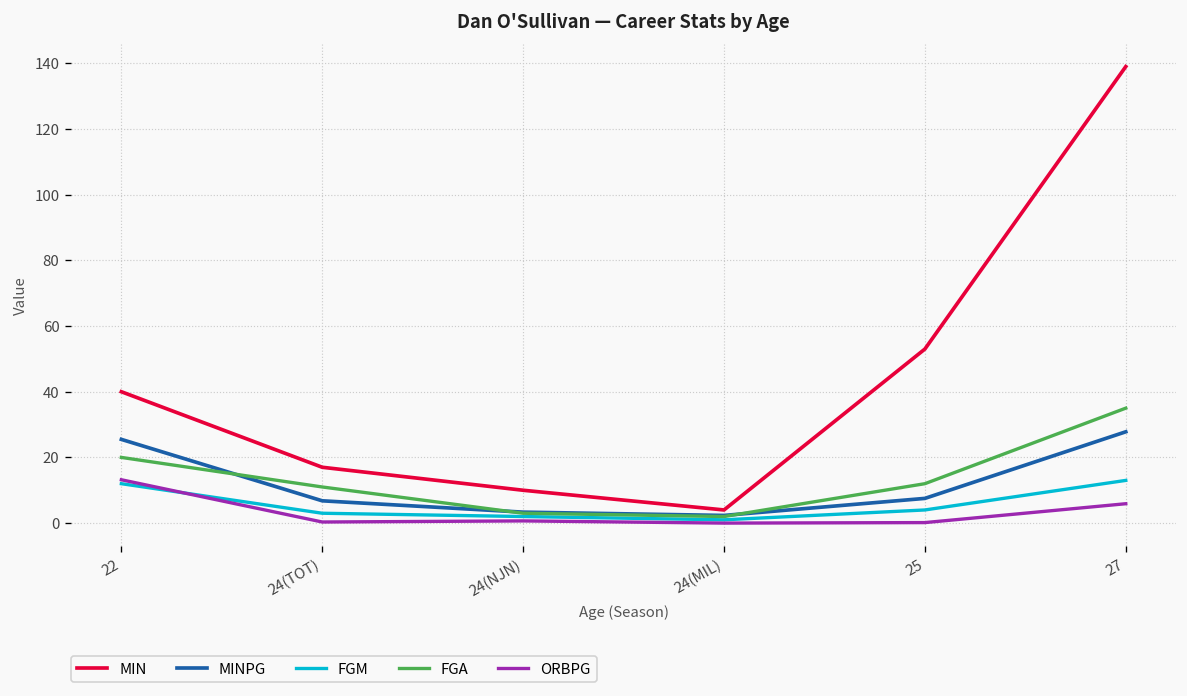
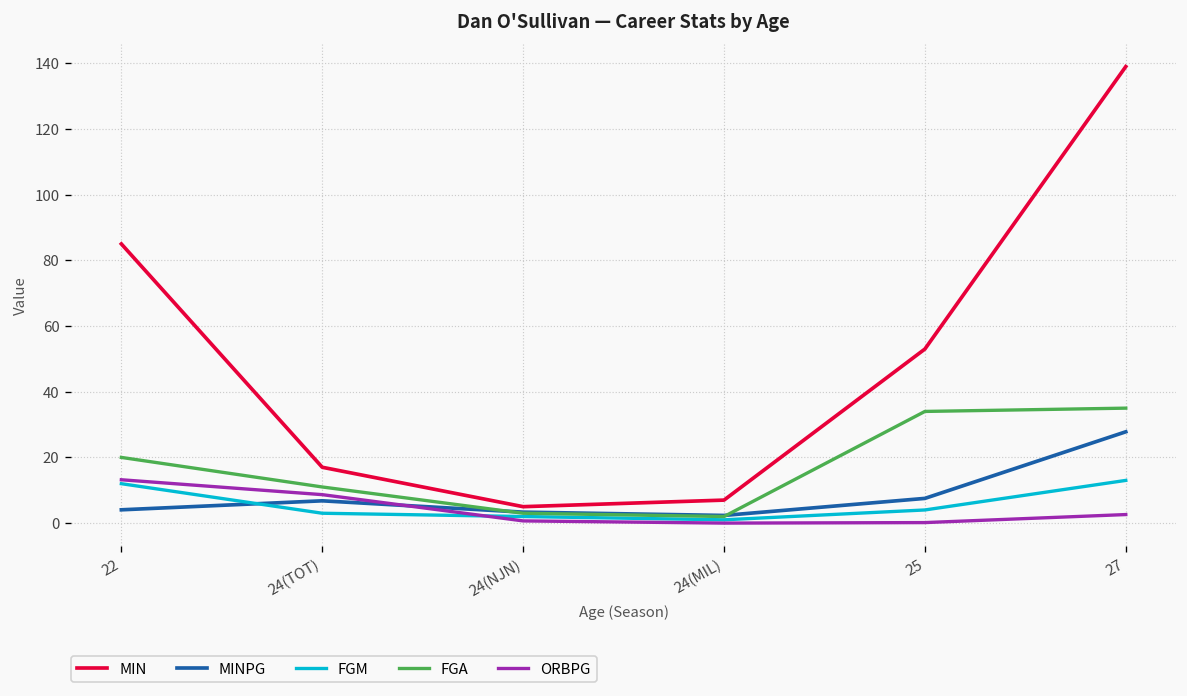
MIN, 22: 40 -> 85
MINPG, 22: 25 -> 4
ORBPG, 24(TOT): 0 -> 9
MIN, 24(NJN): 10 -> 5
MIN, 24(MIL): 4 -> 7
FGA, 25: 12 -> 34
ORBPG, 27: 6 -> 3
